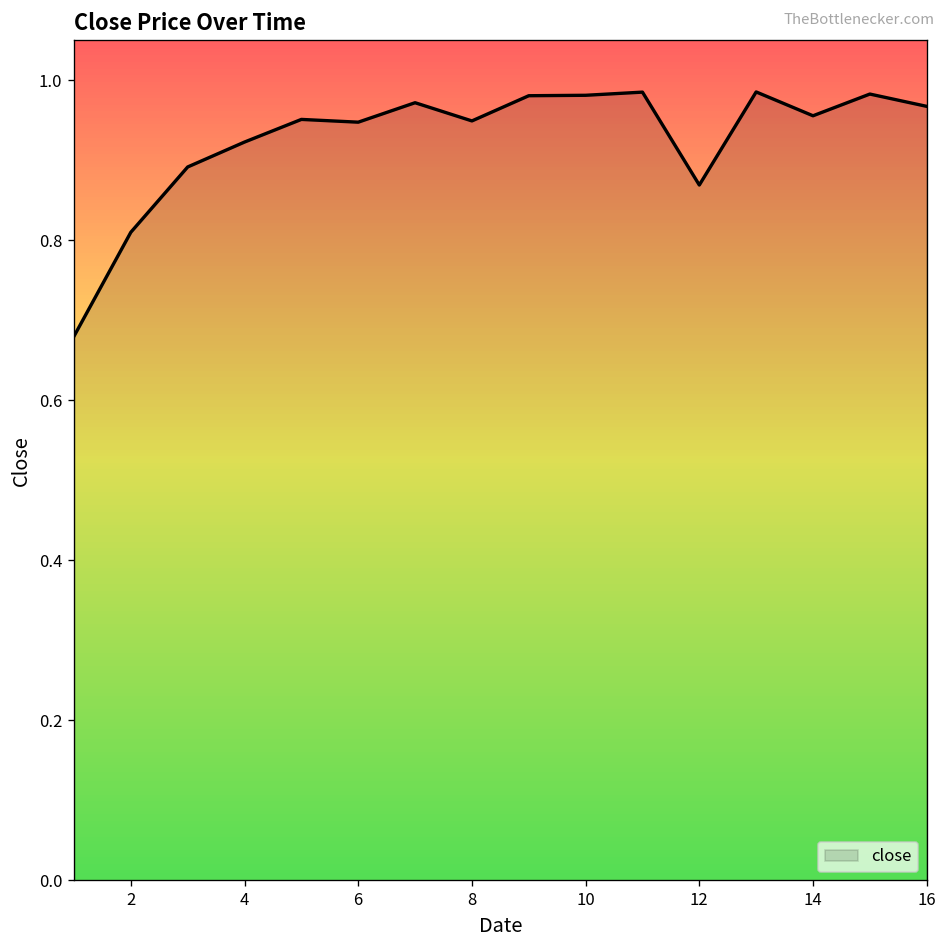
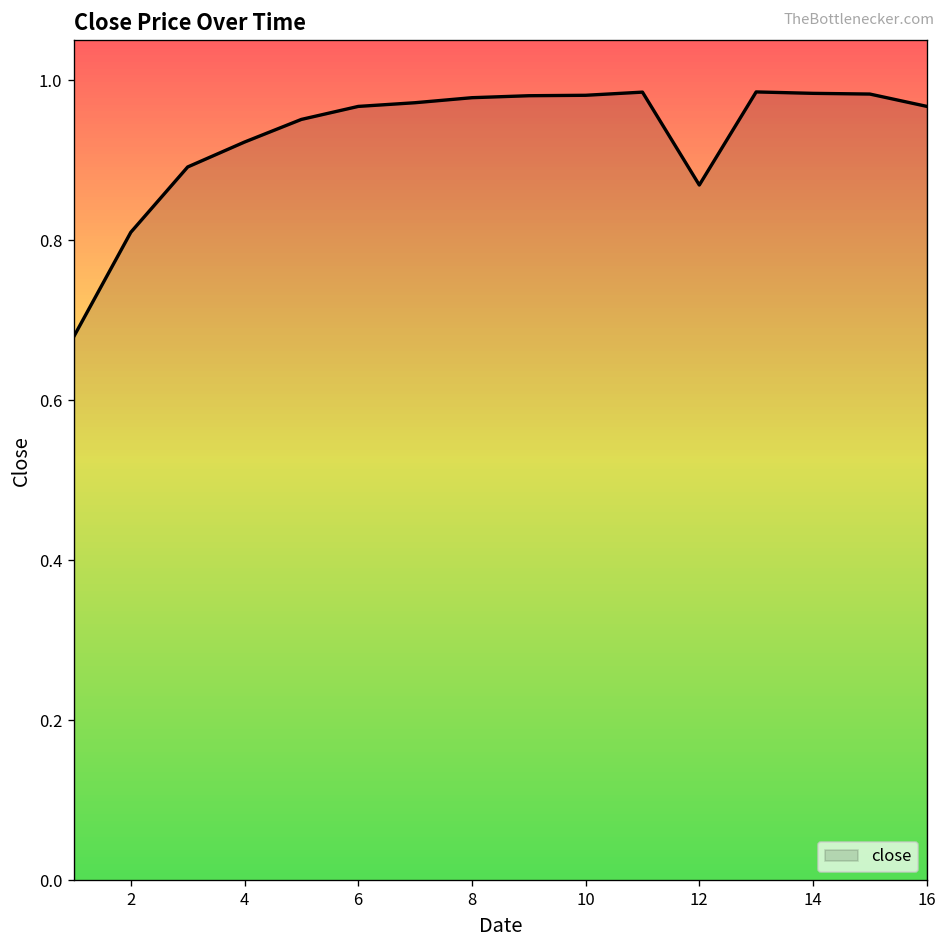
6: 0.95 -> 0.97
8: 0.95 -> 0.98
14: 0.96 -> 0.98
